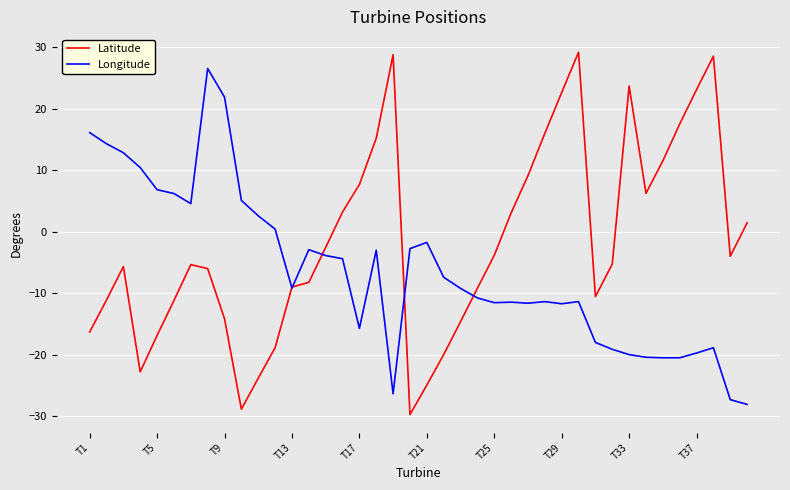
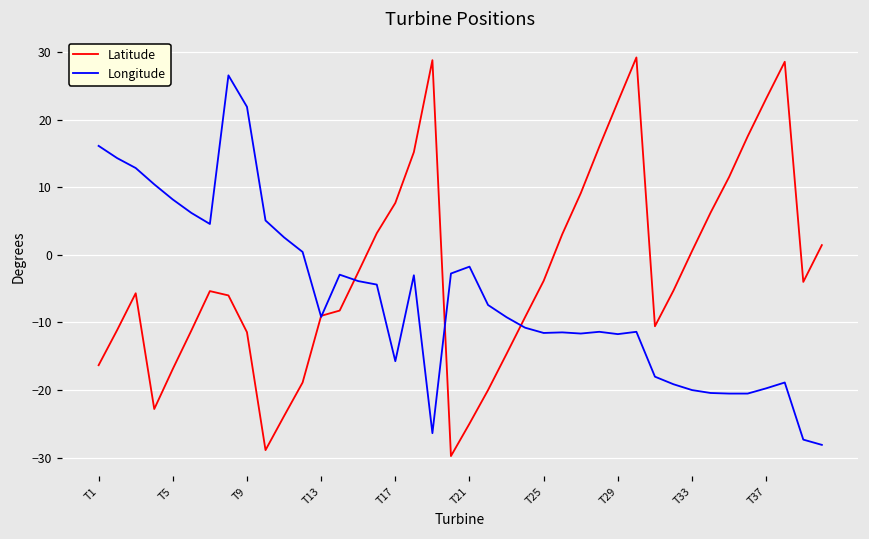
Longitude, T5: 7 -> 8
Latitude, T9: -14 -> -11
Latitude, T33: 24 -> 1
